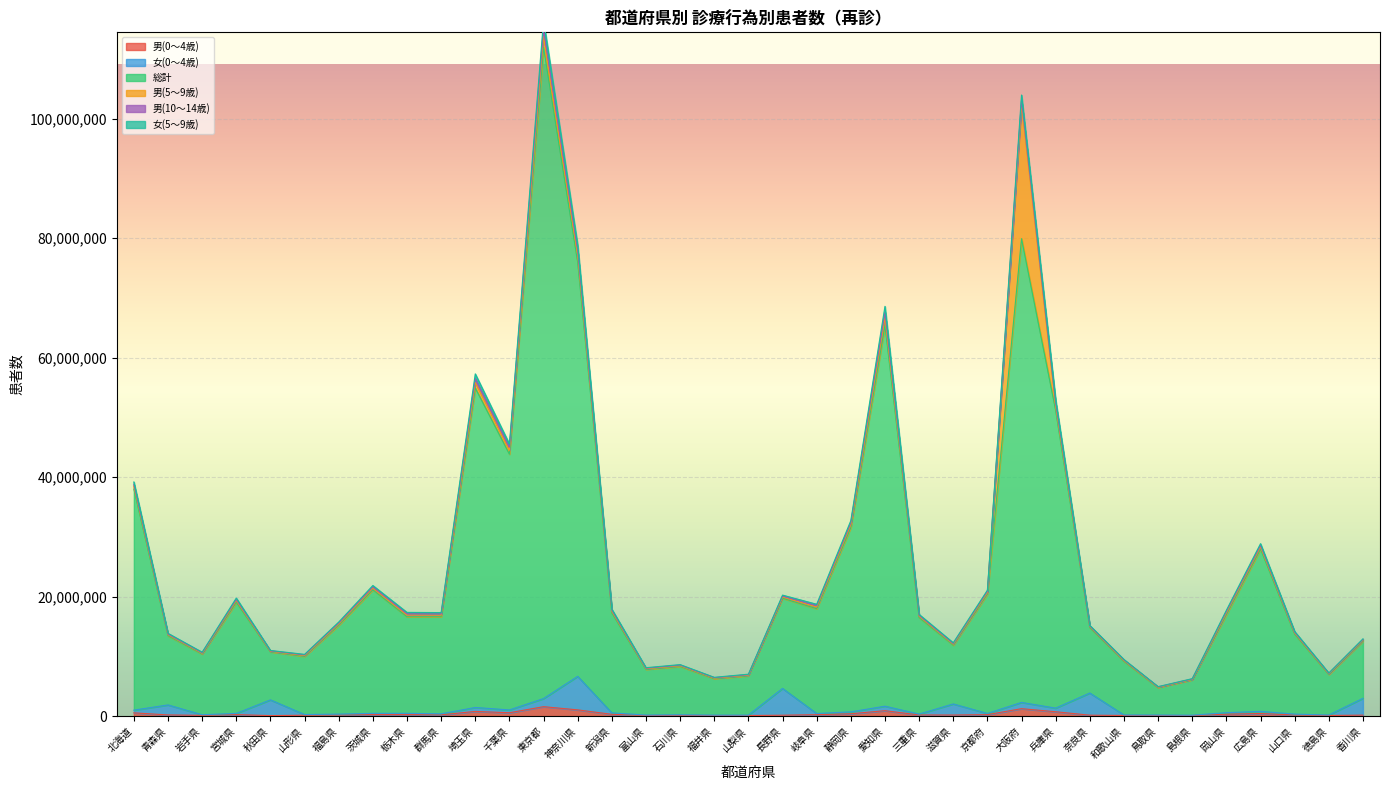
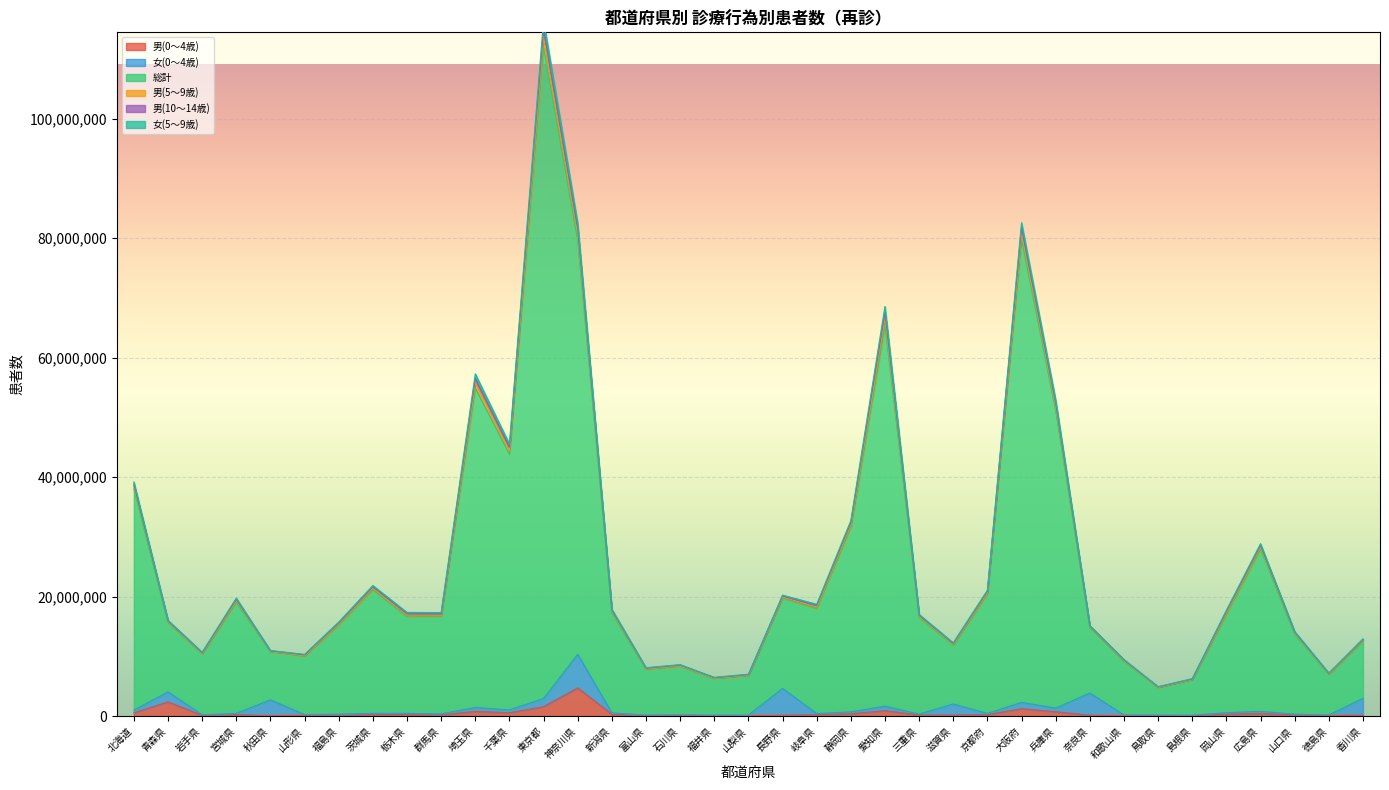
男(0～4歳), 青森県: 0 -> 2,000,000
男(0～4歳), 神奈川県: 1,000,000 -> 5,000,000
男(5～9歳), 大阪府: 22,000,000 -> 1,000,000
